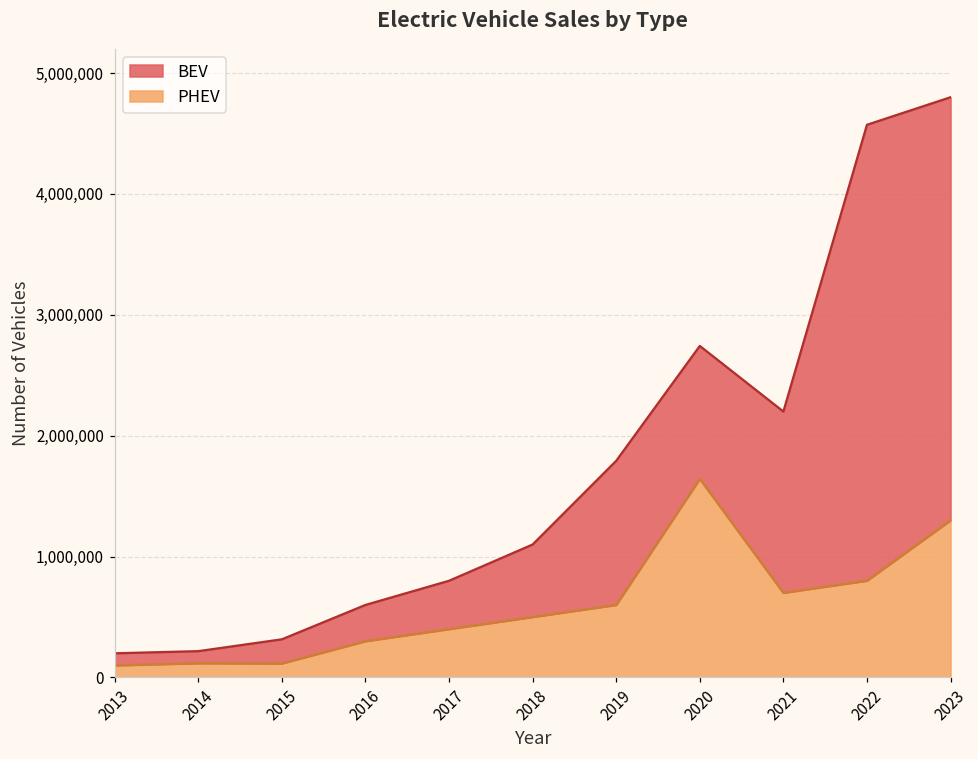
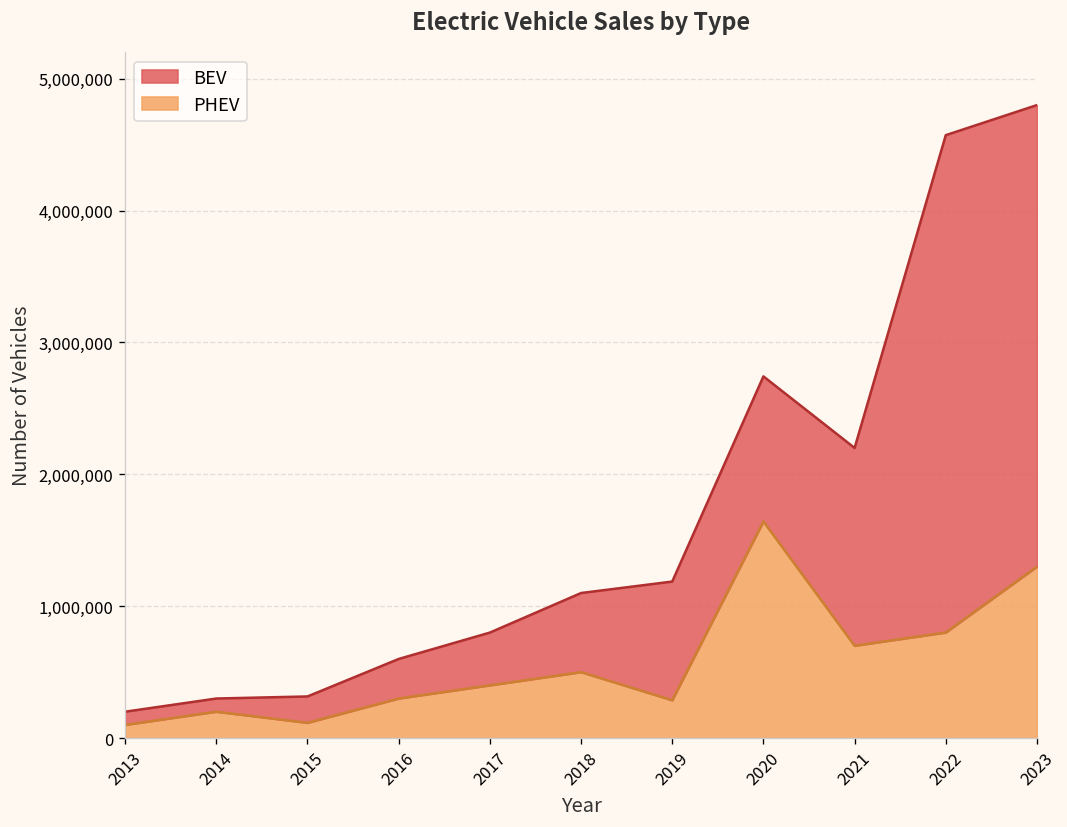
PHEV, 2014: 120,000 -> 200,000
PHEV, 2019: 600,000 -> 290,000
BEV, 2019: 1,190,000 -> 900,000
